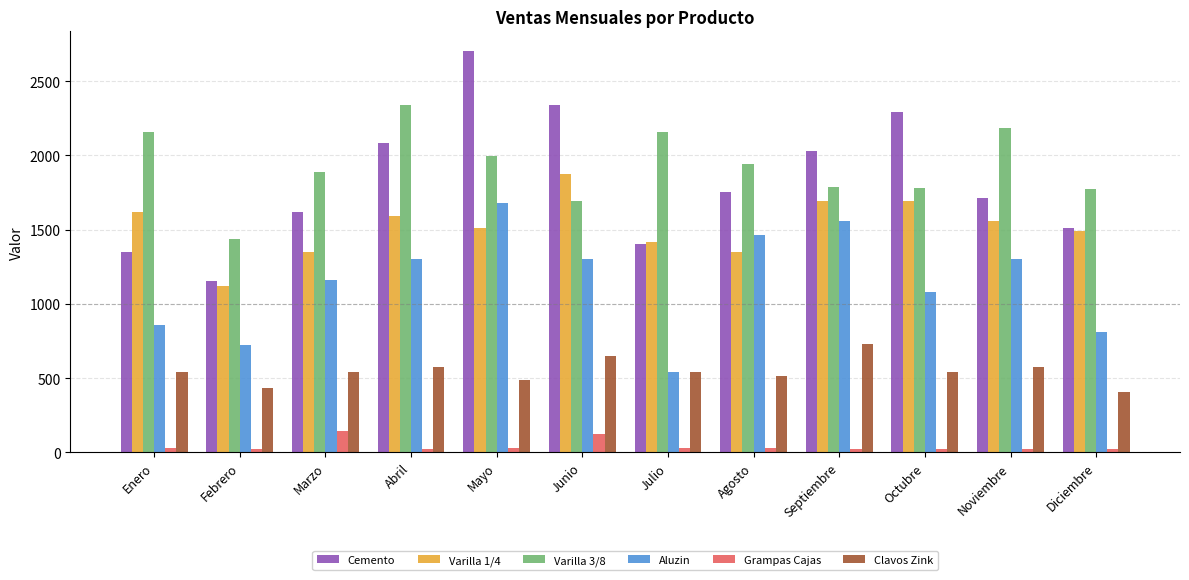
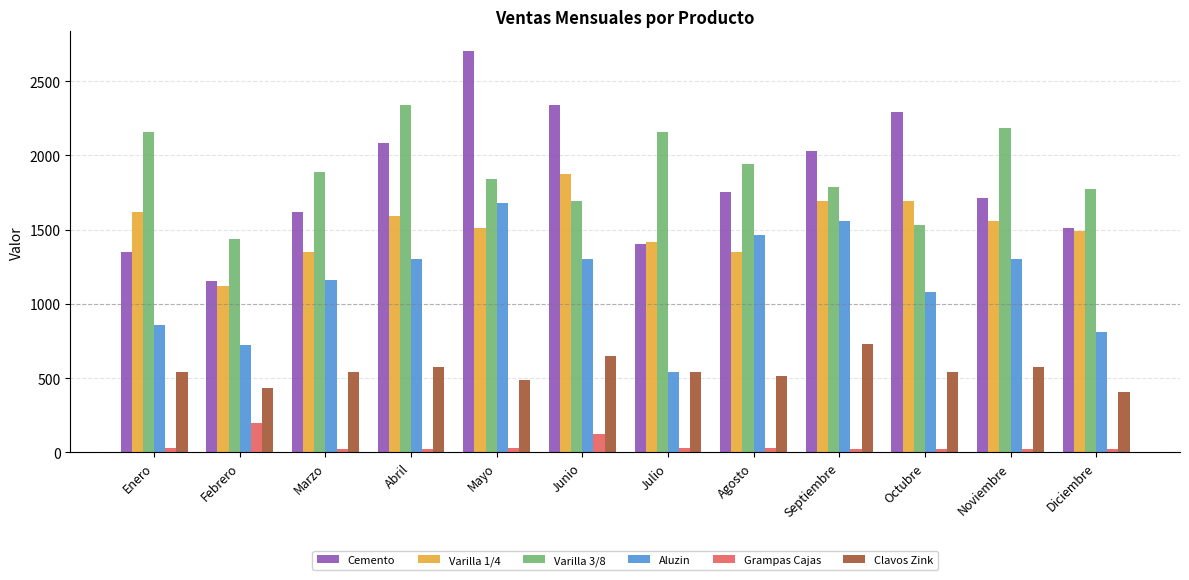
Grampas Cajas, Febrero: 20 -> 200
Grampas Cajas, Marzo: 140 -> 30
Varilla 3/8, Mayo: 2000 -> 1840
Varilla 3/8, Octubre: 1780 -> 1530
